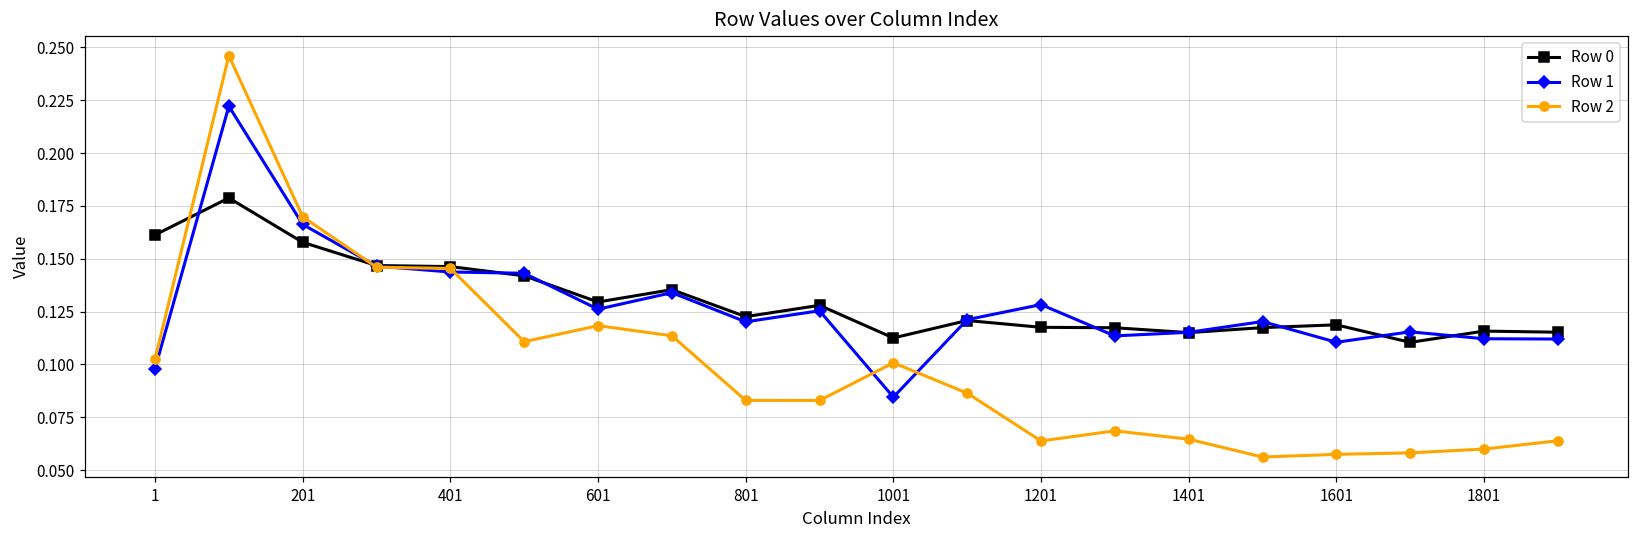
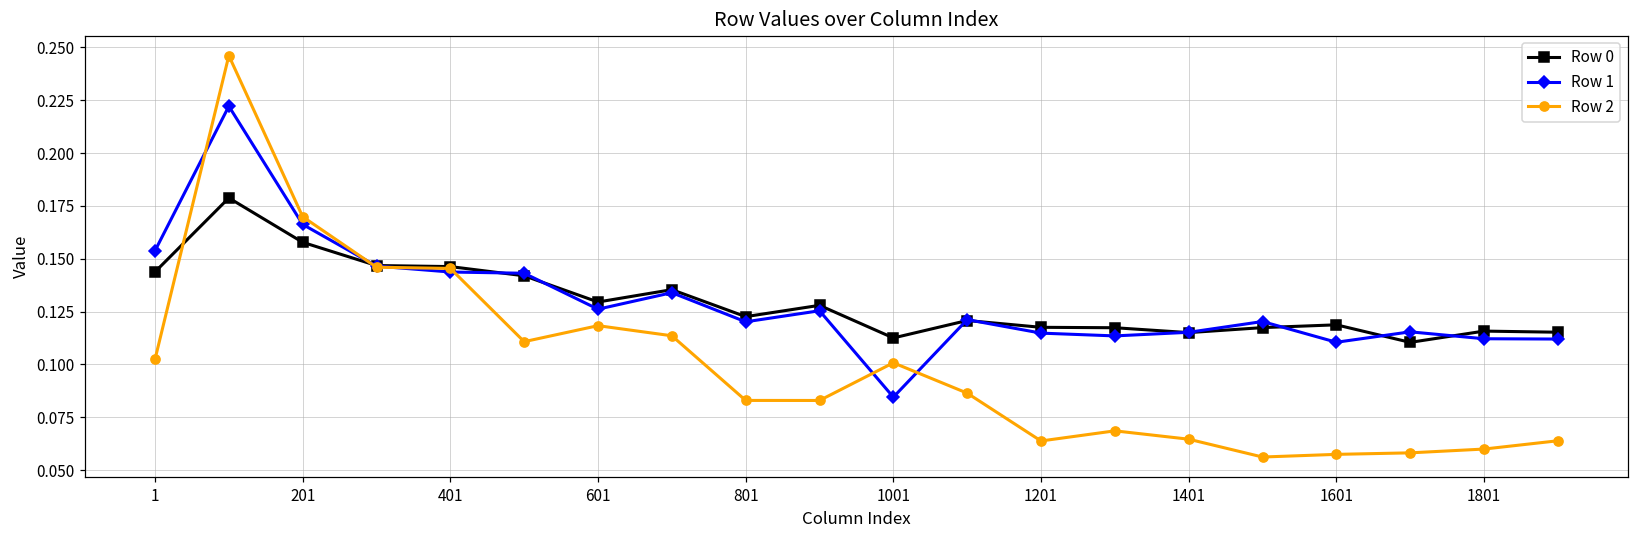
Row 0, 1: 0.161 -> 0.144
Row 1, 1: 0.098 -> 0.154
Row 1, 1201: 0.128 -> 0.115
